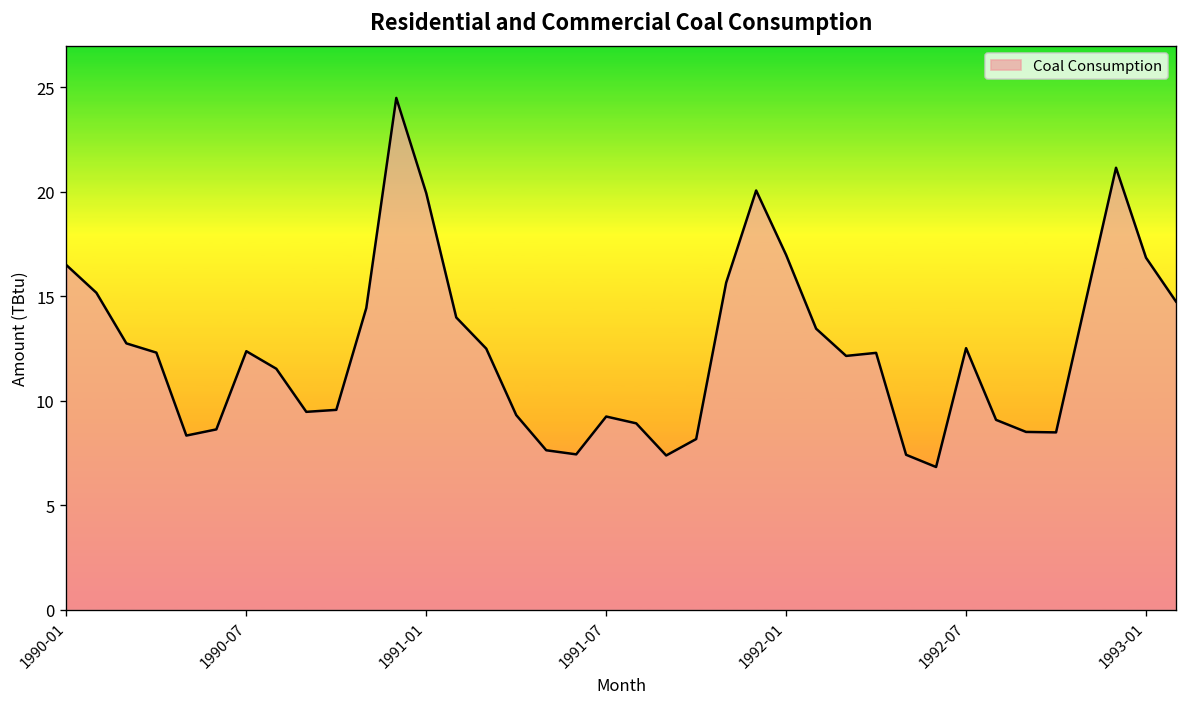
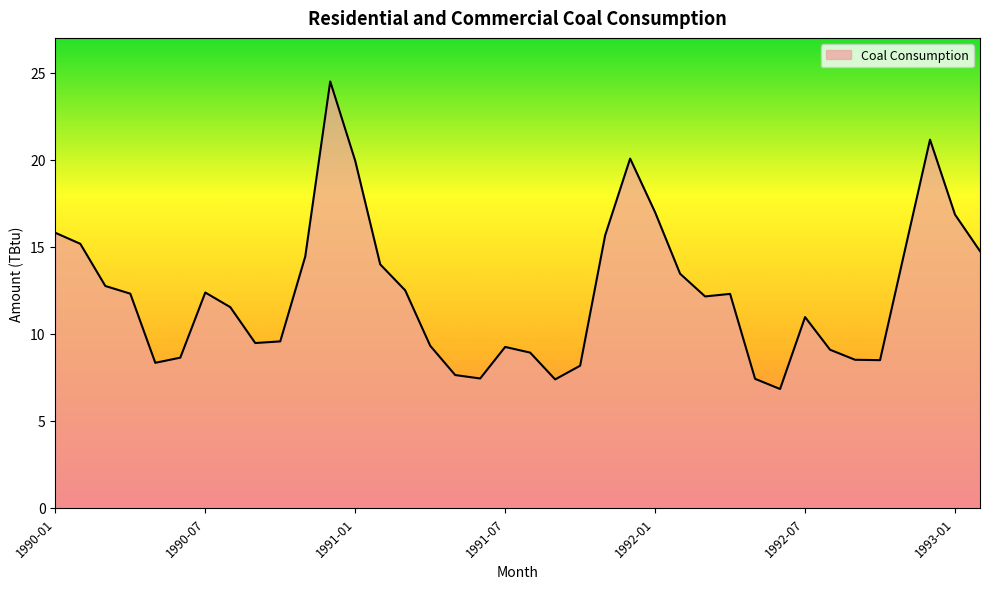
1990-01: 16.5 -> 15.8
1992-07: 12.5 -> 11.0
